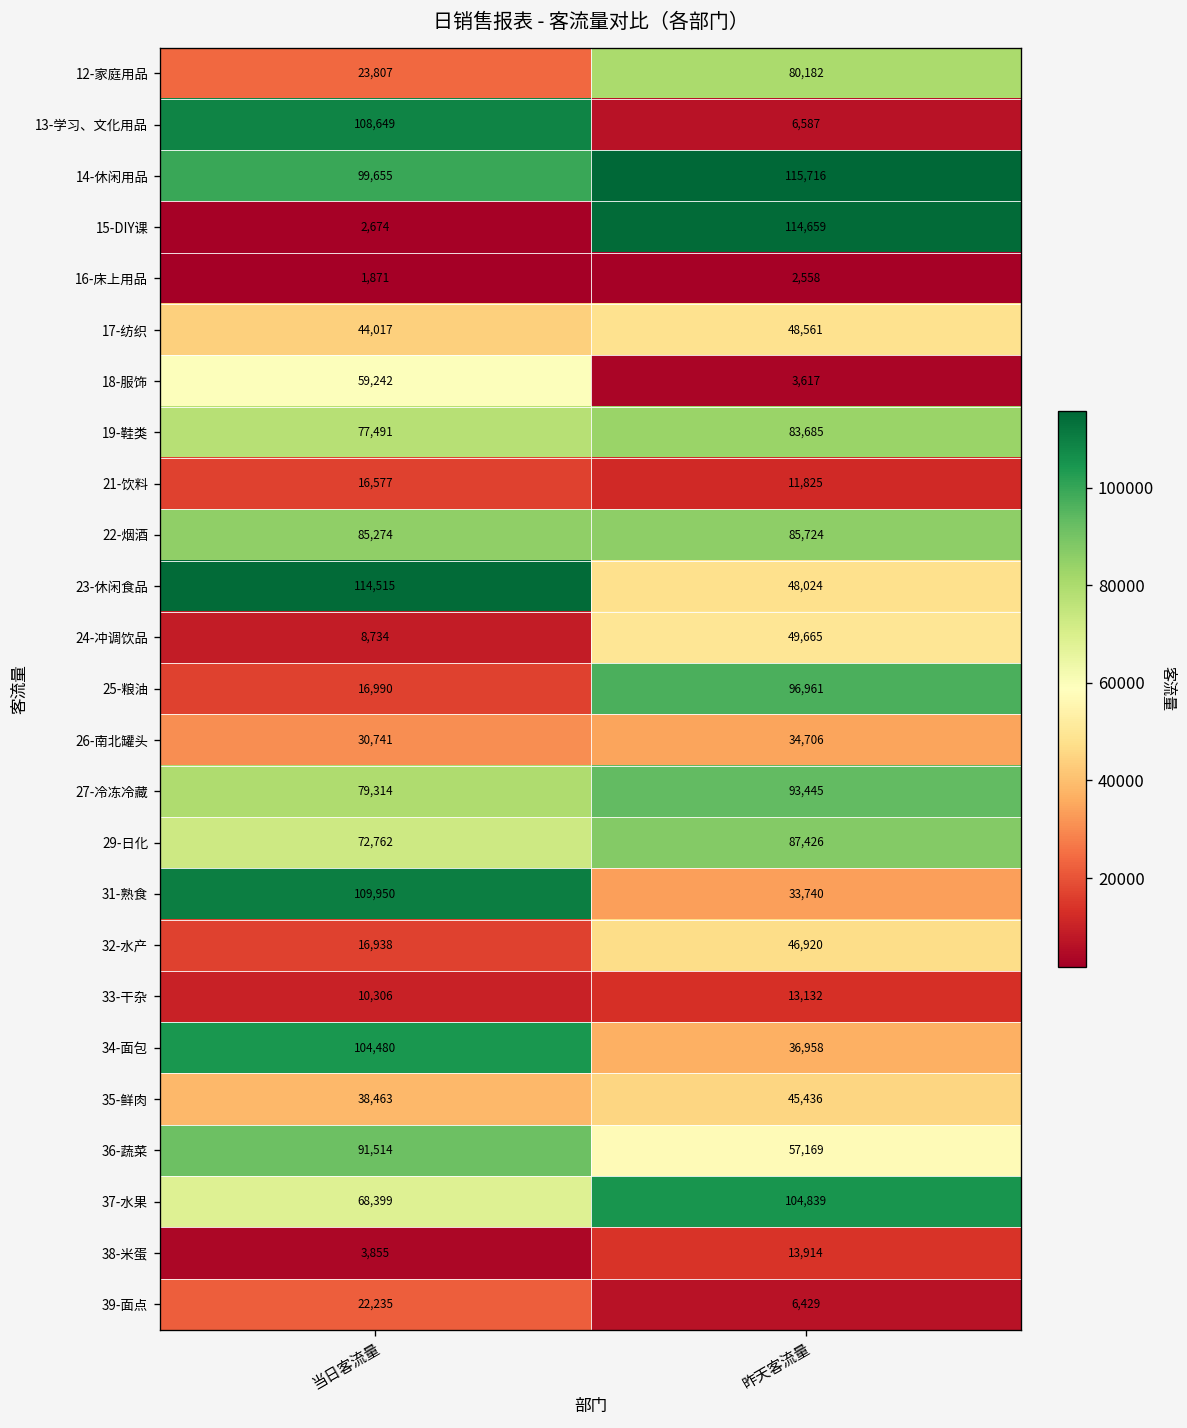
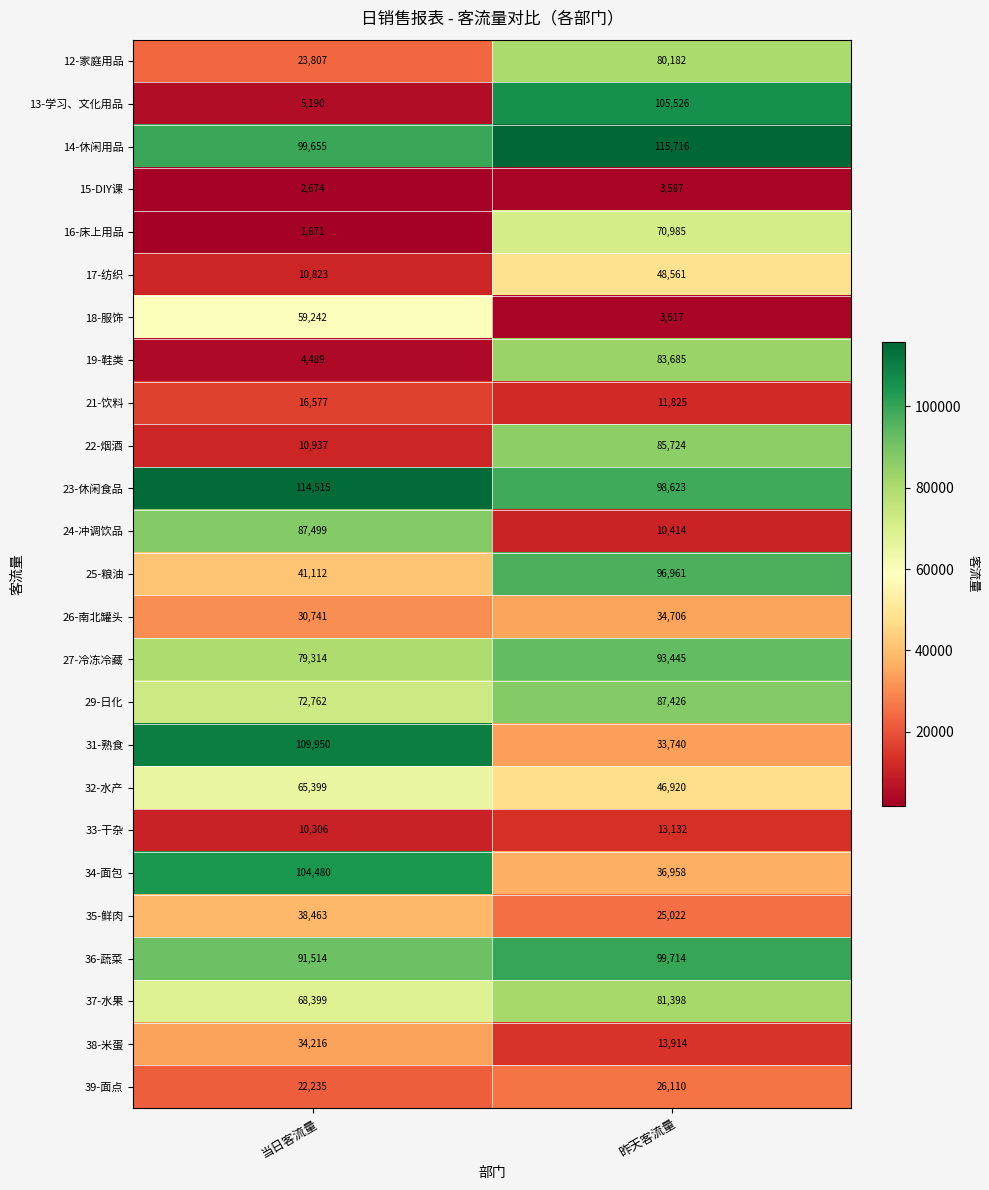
13-学习、文化用品, 当日客流量: 108,649 -> 5,190
13-学习、文化用品, 昨天客流量: 6,587 -> 105,526
15-DIY课, 昨天客流量: 114,659 -> 3,587
16-床上用品, 昨天客流量: 2,558 -> 70,985
17-纺织, 当日客流量: 44,017 -> 10,823
19-鞋类, 当日客流量: 77,491 -> 4,489
22-烟酒, 当日客流量: 85,274 -> 10,937
23-休闲食品, 昨天客流量: 48,024 -> 98,623
24-冲调饮品, 当日客流量: 8,734 -> 87,499
24-冲调饮品, 昨天客流量: 49,665 -> 10,414
25-粮油, 当日客流量: 16,990 -> 41,112
32-水产, 当日客流量: 16,938 -> 65,399
35-鲜肉, 昨天客流量: 45,436 -> 25,022
36-蔬菜, 昨天客流量: 57,169 -> 99,714
37-水果, 昨天客流量: 104,839 -> 81,398
38-米蛋, 当日客流量: 3,855 -> 34,216
39-面点, 昨天客流量: 6,429 -> 26,110
